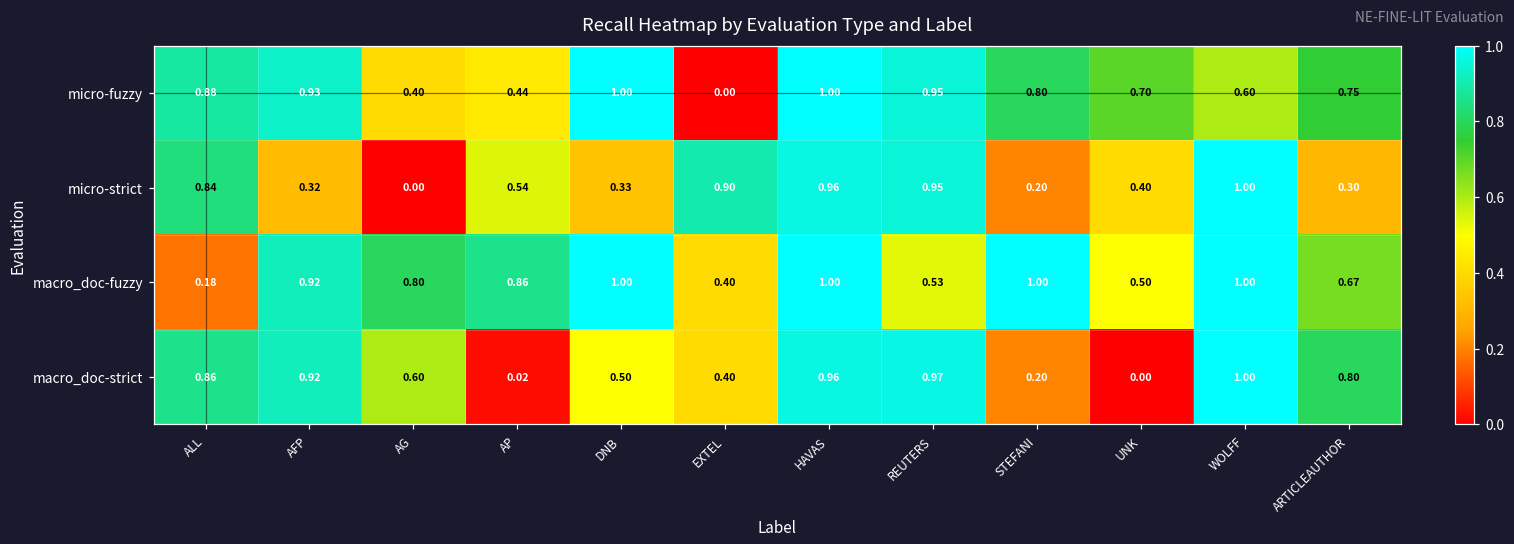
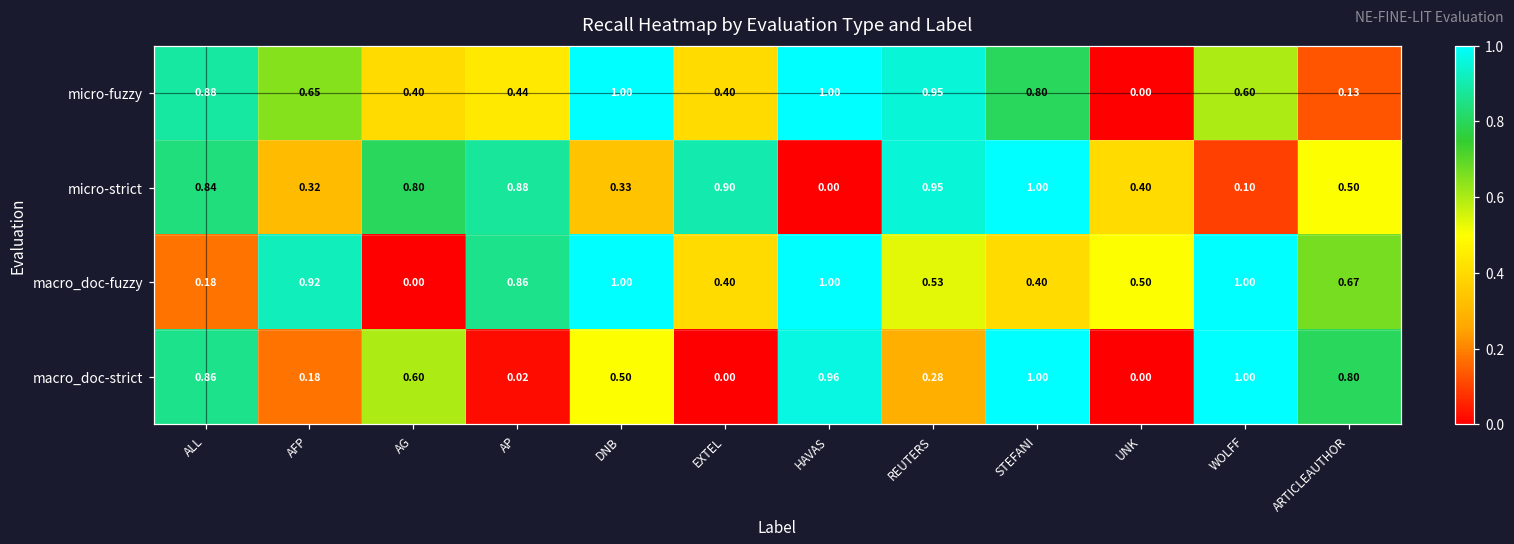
micro-fuzzy, AFP: 0.93 -> 0.65
micro-fuzzy, EXTEL: 0.00 -> 0.40
micro-fuzzy, UNK: 0.70 -> 0.00
micro-fuzzy, ARTICLEAUTHOR: 0.75 -> 0.13
micro-strict, AG: 0.00 -> 0.80
micro-strict, AP: 0.54 -> 0.88
micro-strict, HAVAS: 0.96 -> 0.00
micro-strict, STEFANI: 0.20 -> 1.00
micro-strict, WOLFF: 1.00 -> 0.10
micro-strict, ARTICLEAUTHOR: 0.30 -> 0.50
macro_doc-fuzzy, AG: 0.80 -> 0.00
macro_doc-fuzzy, STEFANI: 1.00 -> 0.40
macro_doc-strict, AFP: 0.92 -> 0.18
macro_doc-strict, EXTEL: 0.40 -> 0.00
macro_doc-strict, REUTERS: 0.97 -> 0.28
macro_doc-strict, STEFANI: 0.20 -> 1.00
